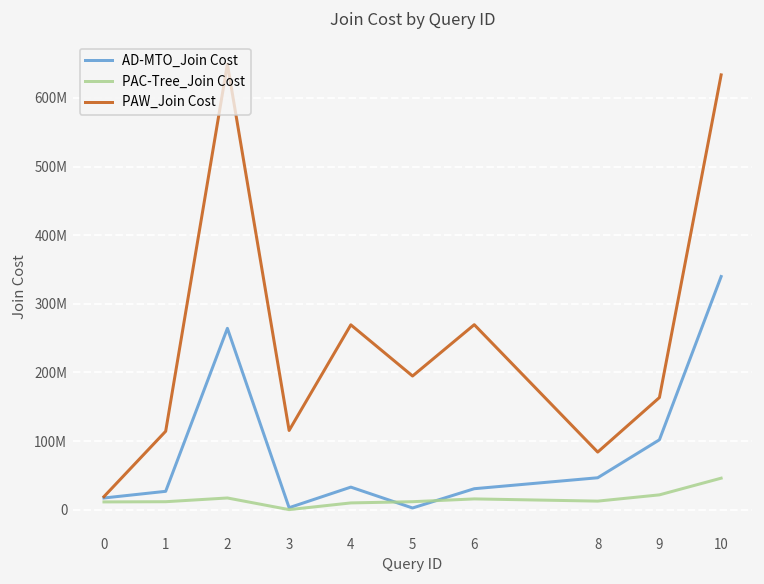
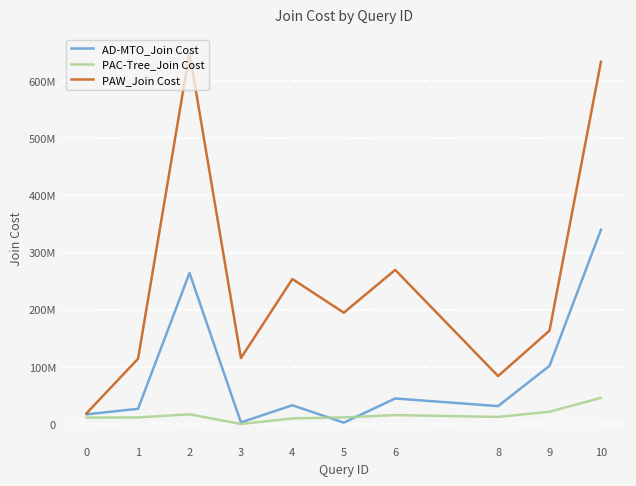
PAW_Join Cost, 4: 270000000 -> 250000000
AD-MTO_Join Cost, 6: 30000000 -> 40000000
AD-MTO_Join Cost, 8: 50000000 -> 30000000
